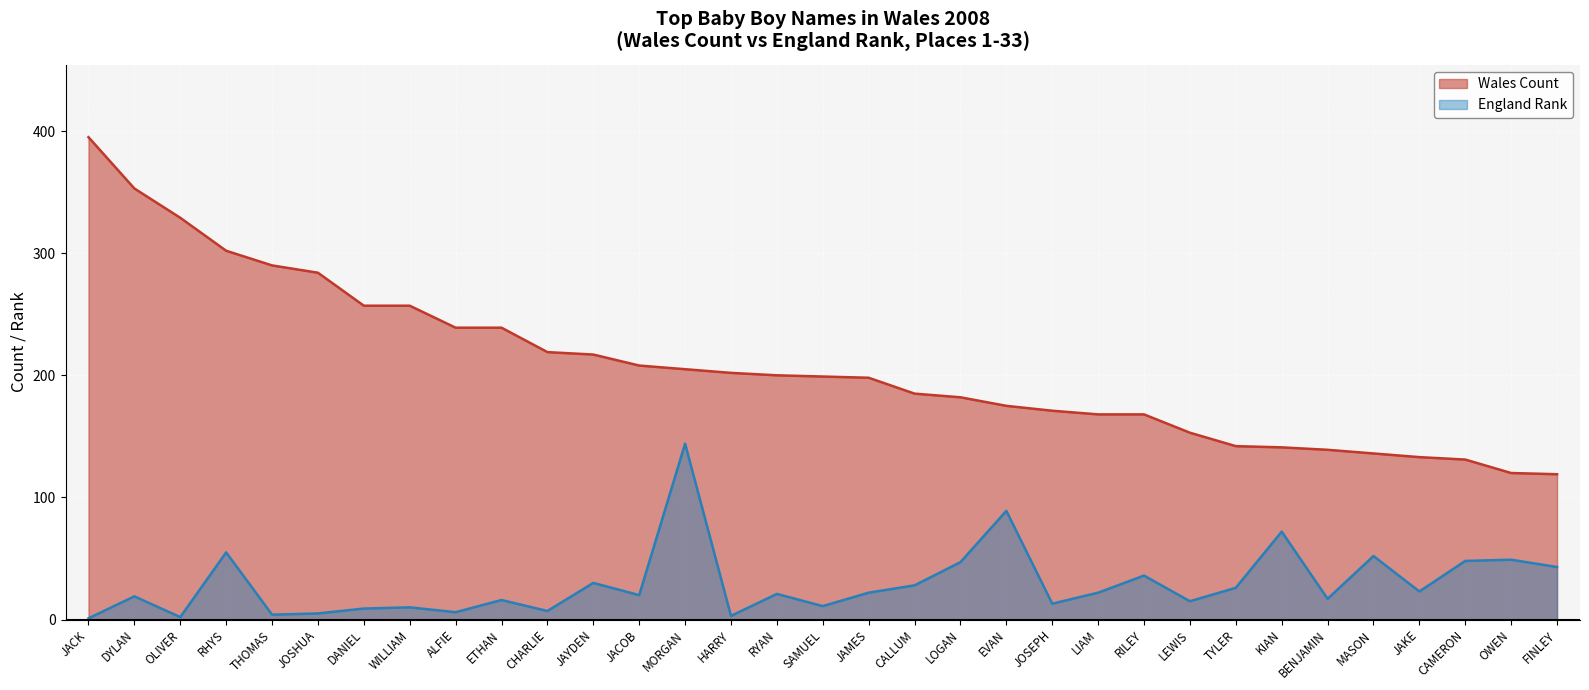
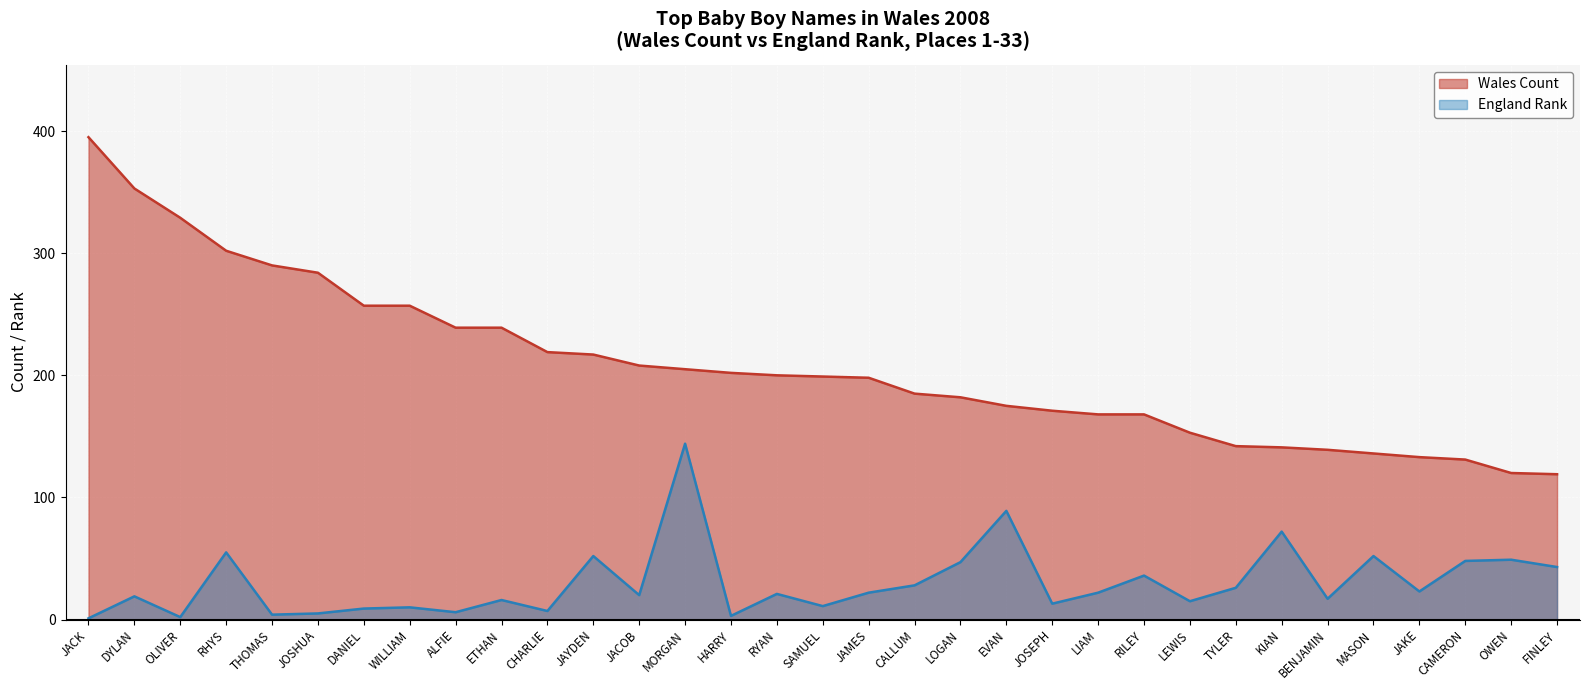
England Rank, JAYDEN: 30 -> 52
